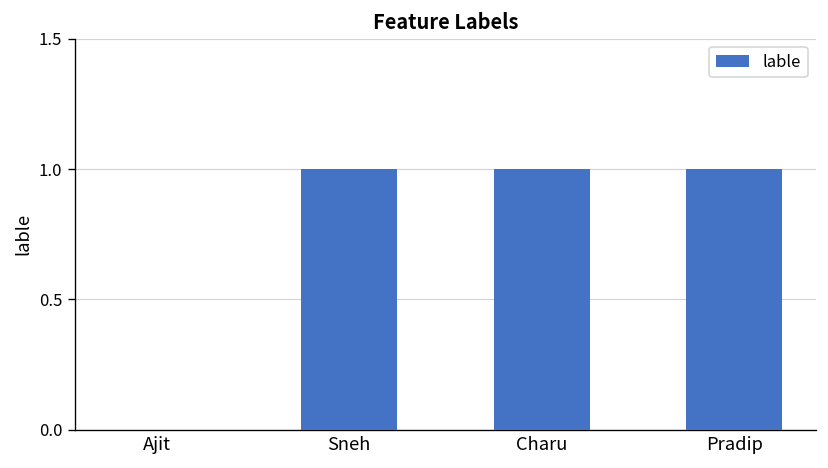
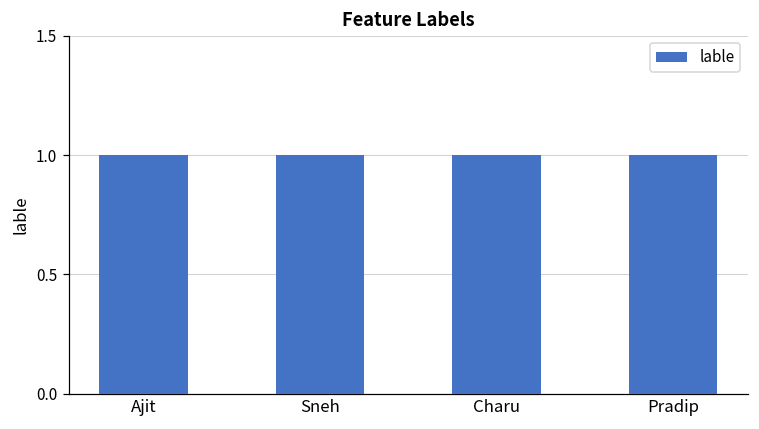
Ajit: 0 -> 1
